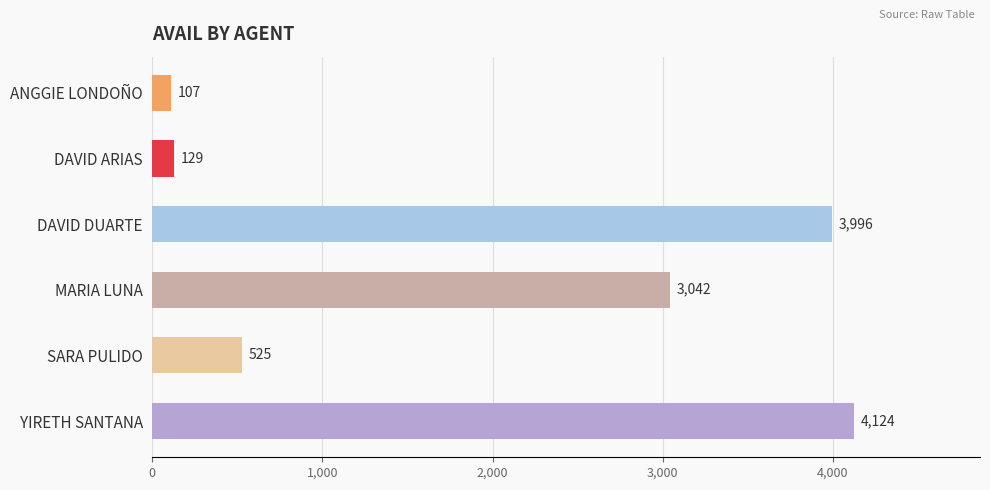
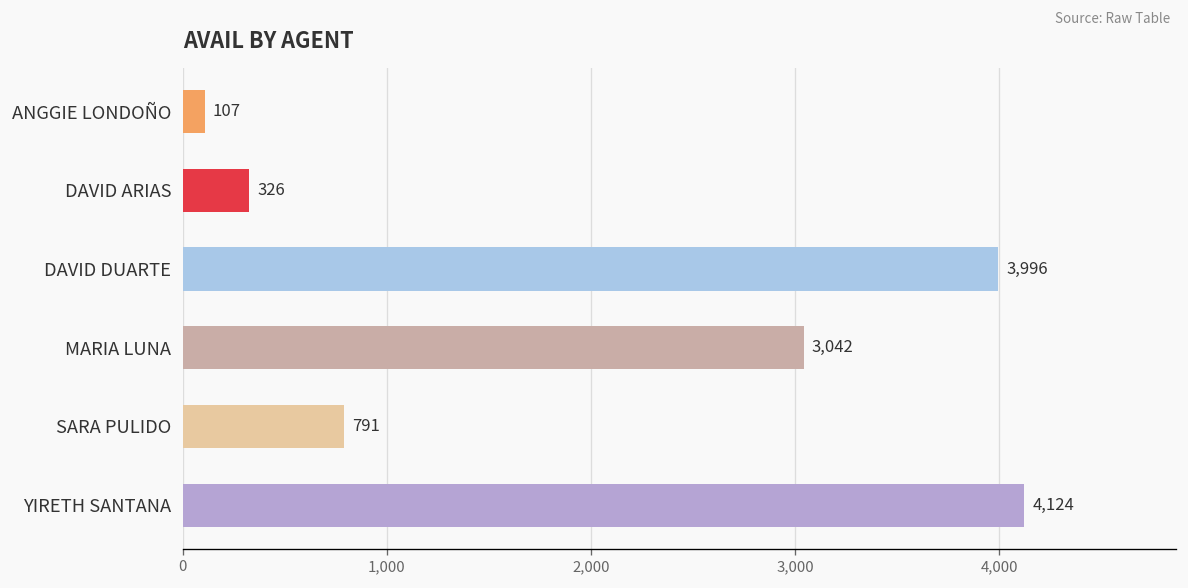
DAVID ARIAS: 129 -> 326
SARA PULIDO: 525 -> 791
